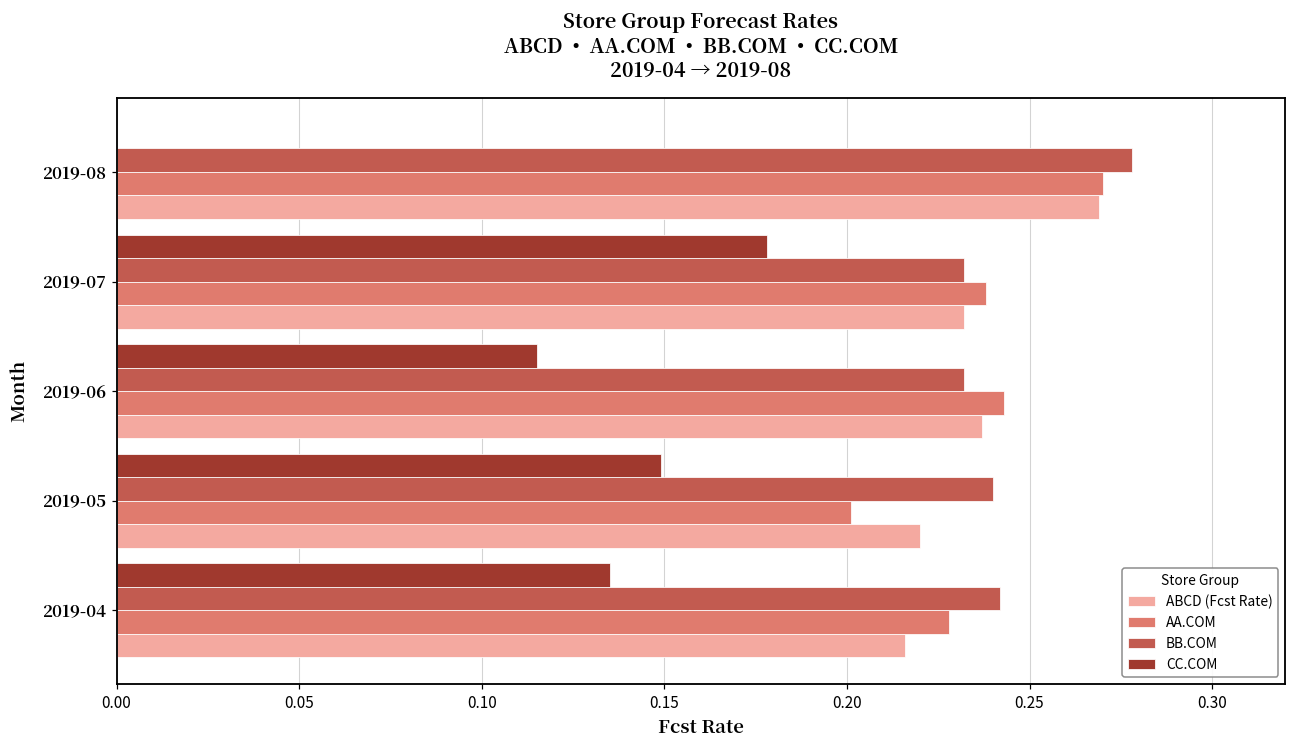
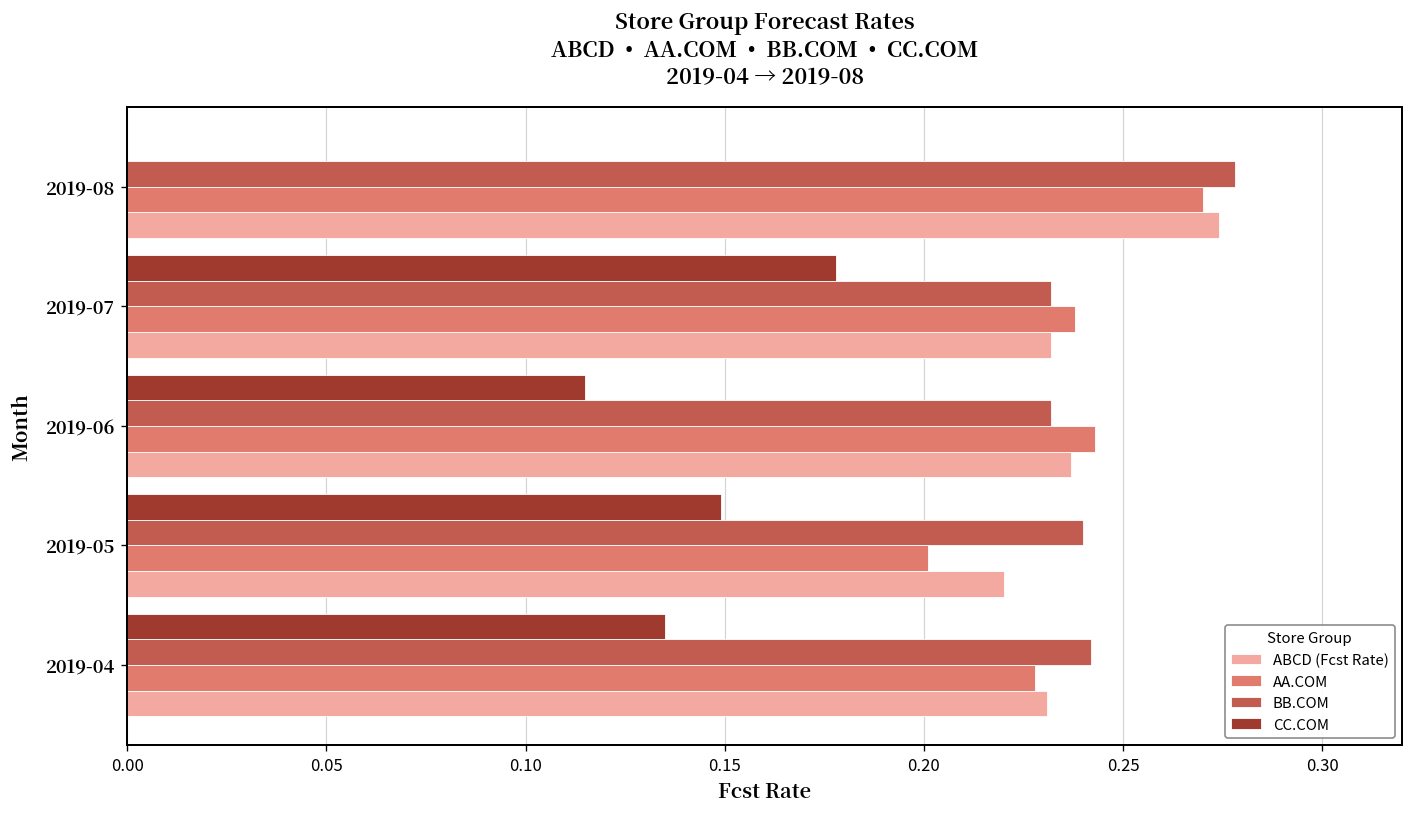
ABCD (Fcst Rate), 2019-08: 0.269 -> 0.274
ABCD (Fcst Rate), 2019-04: 0.216 -> 0.231
